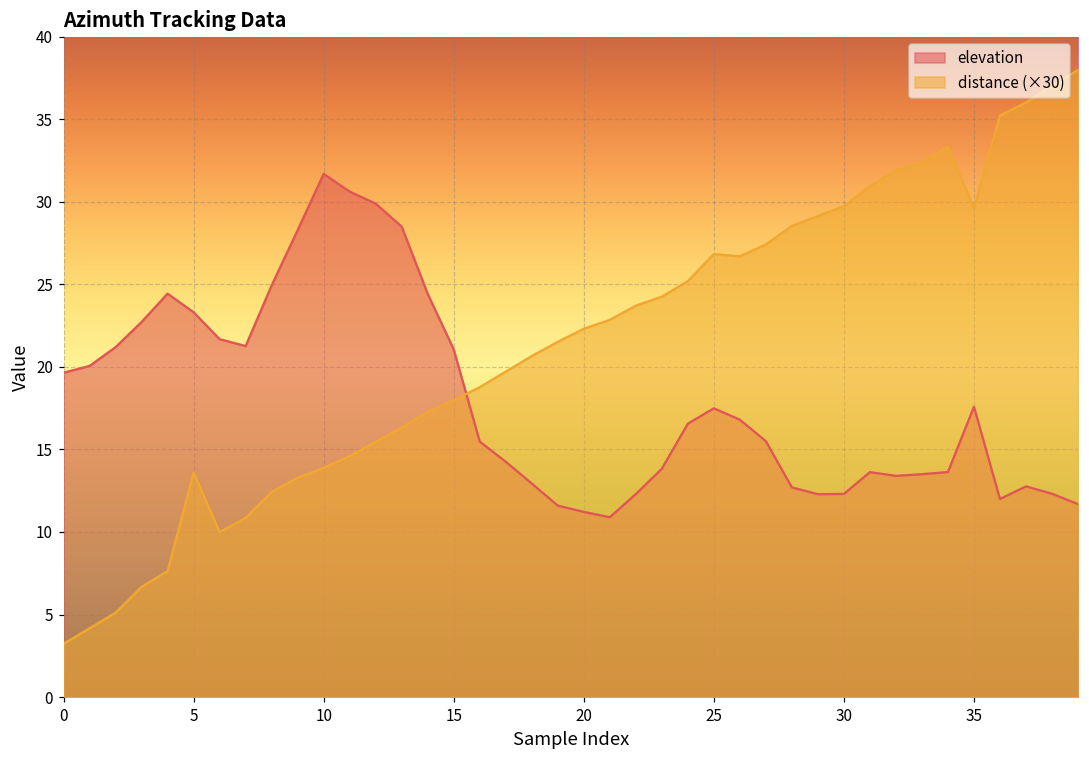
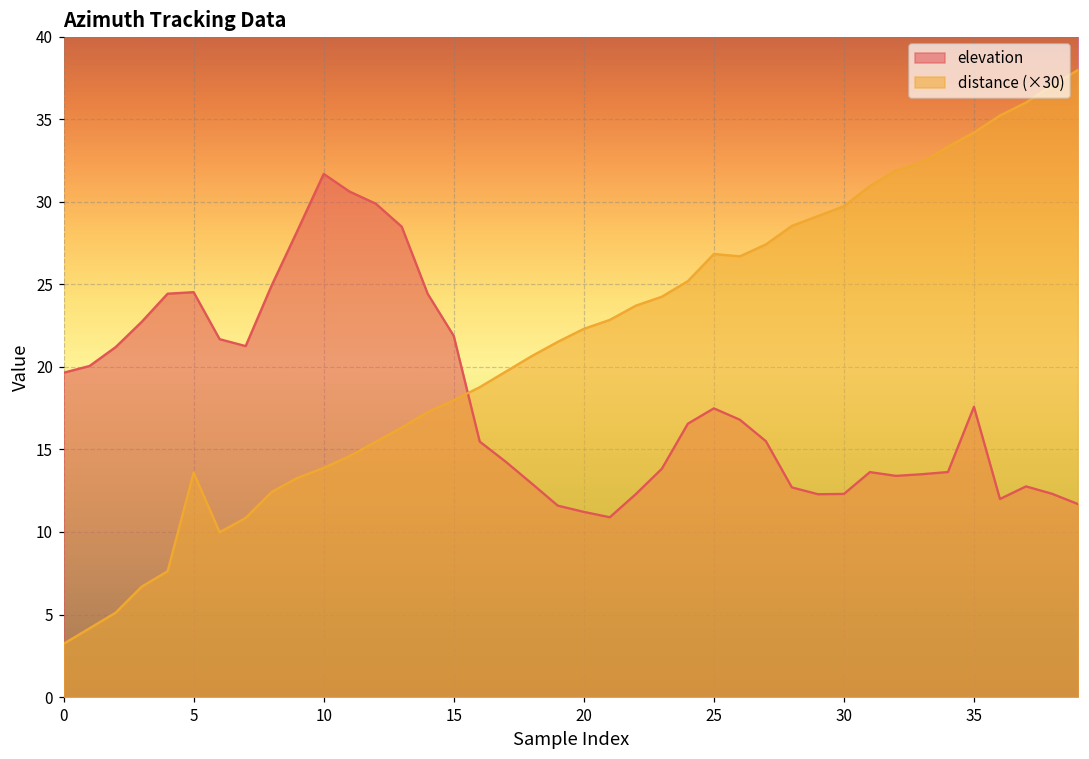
elevation, 5: 23.3 -> 24.5
elevation, 15: 21.1 -> 21.9
distance (×30), 35: 29.6 -> 34.2
